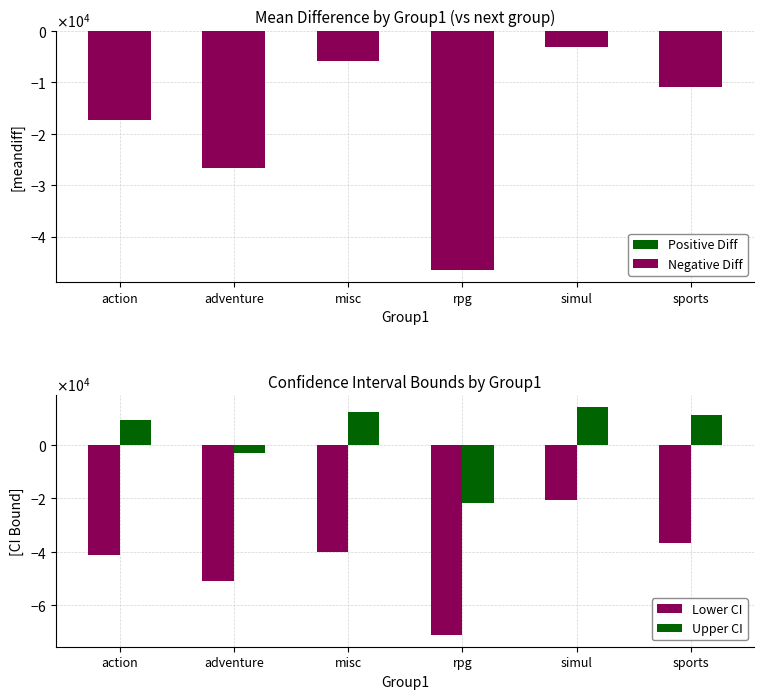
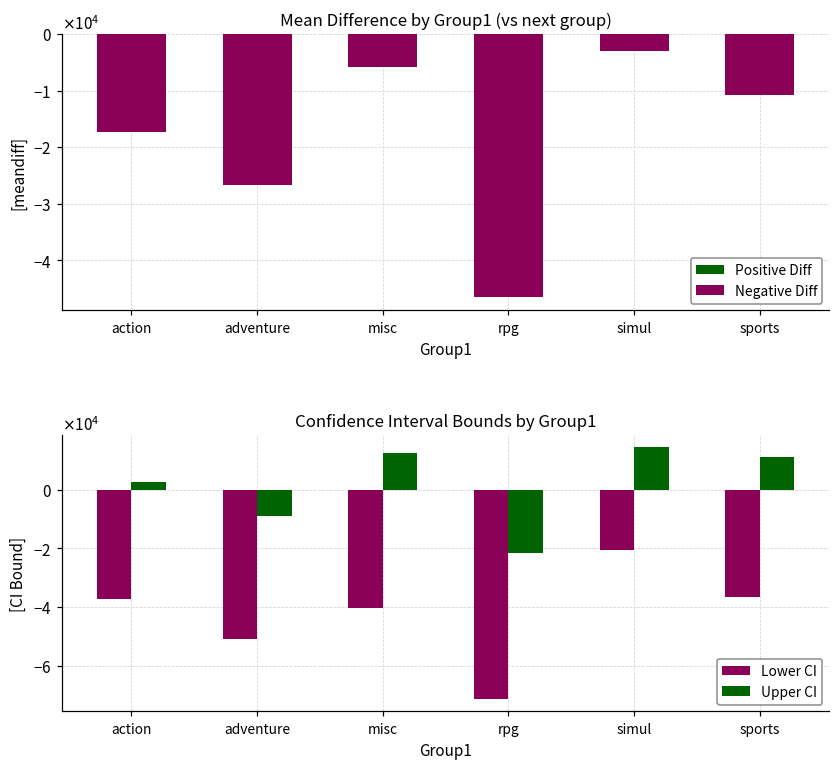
Confidence Interval Bounds by Group1, Lower CI, action: -41000 -> -37000
Confidence Interval Bounds by Group1, Upper CI, action: 9000 -> 3000
Confidence Interval Bounds by Group1, Upper CI, adventure: -3000 -> -9000
